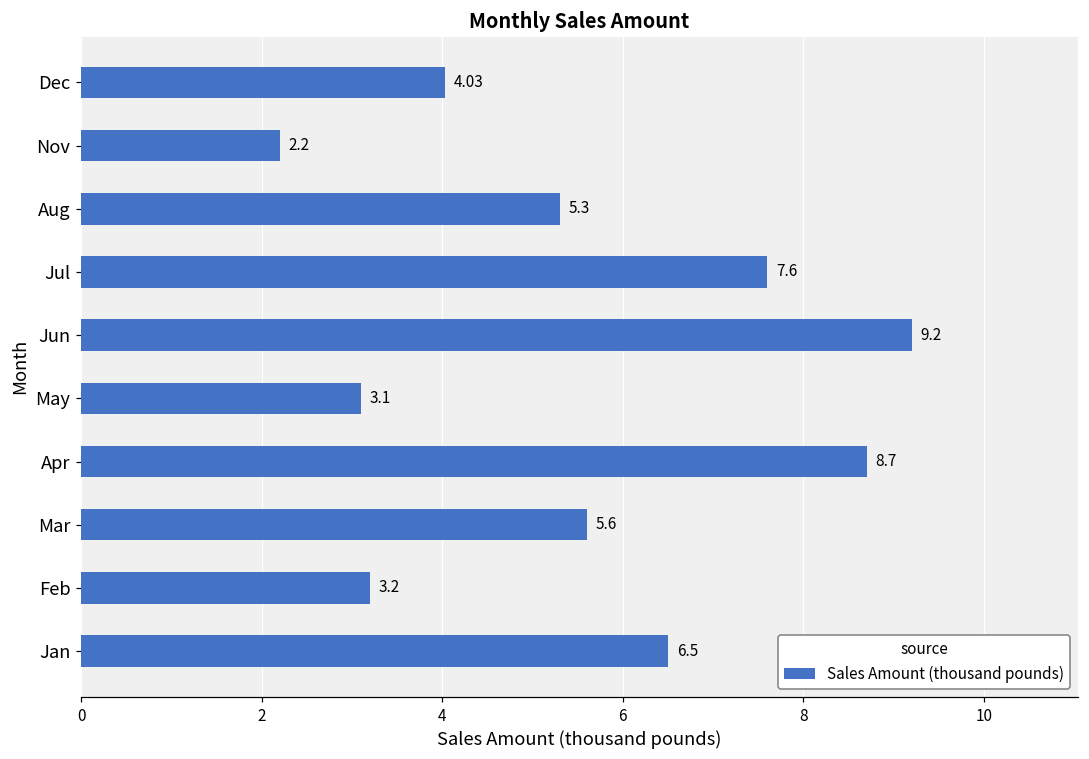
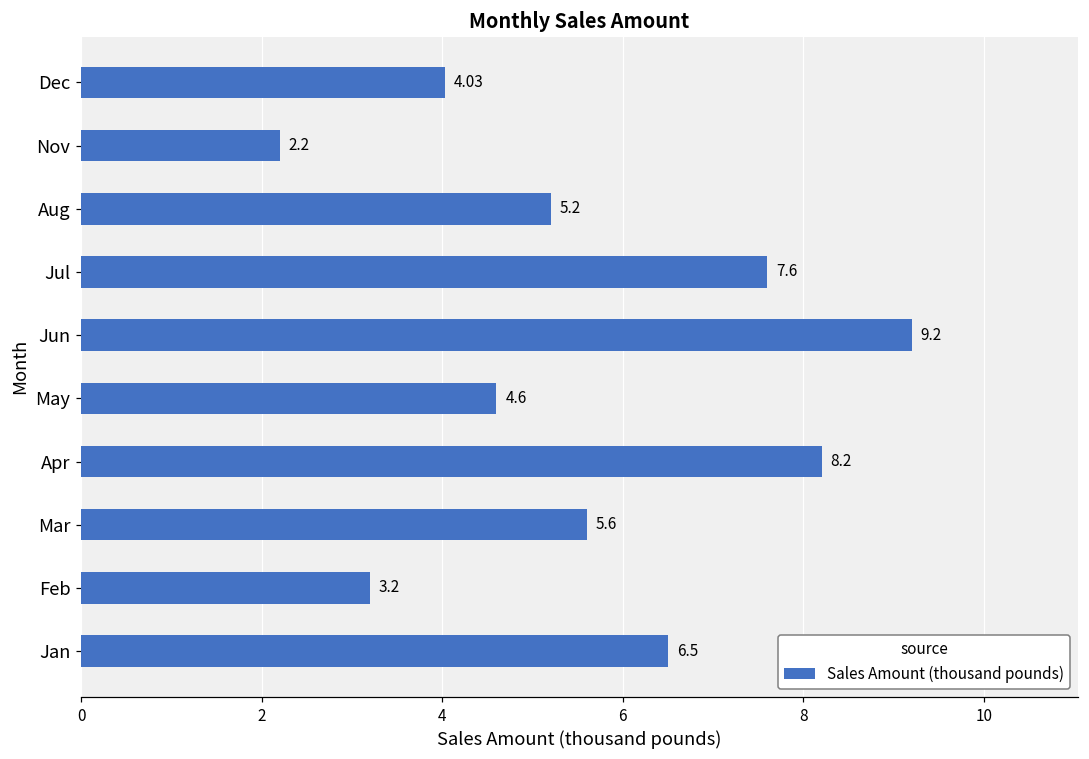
Aug: 5.3 -> 5.2
May: 3.1 -> 4.6
Apr: 8.7 -> 8.2
